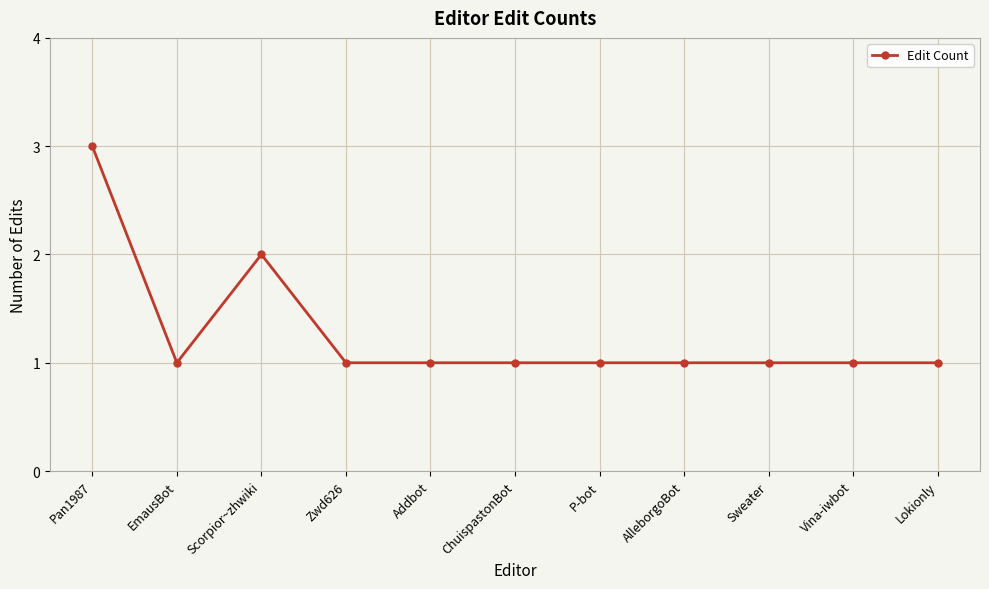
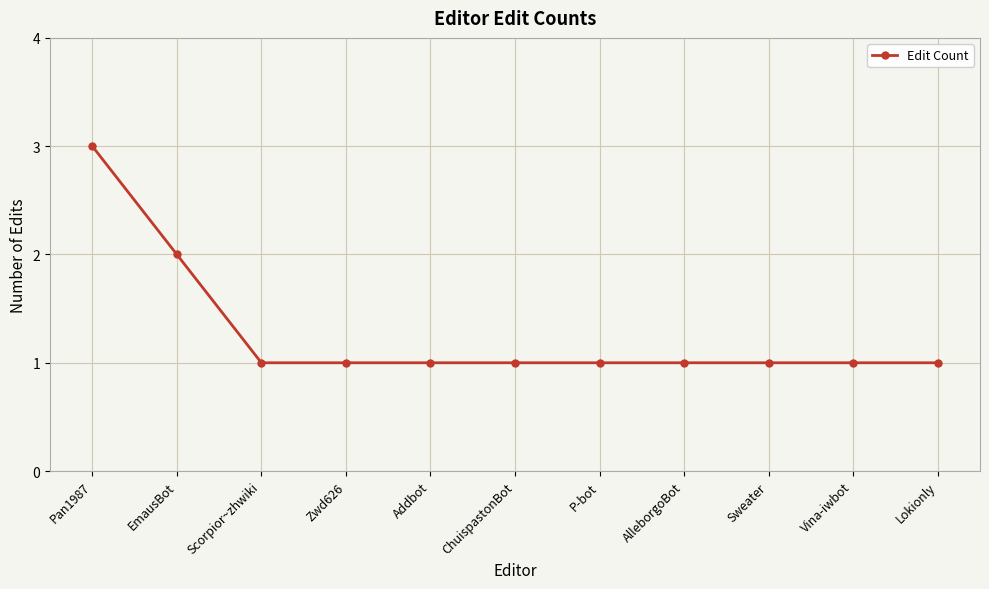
EmausBot: 1 -> 2
Scorpior~zhwiki: 2 -> 1
